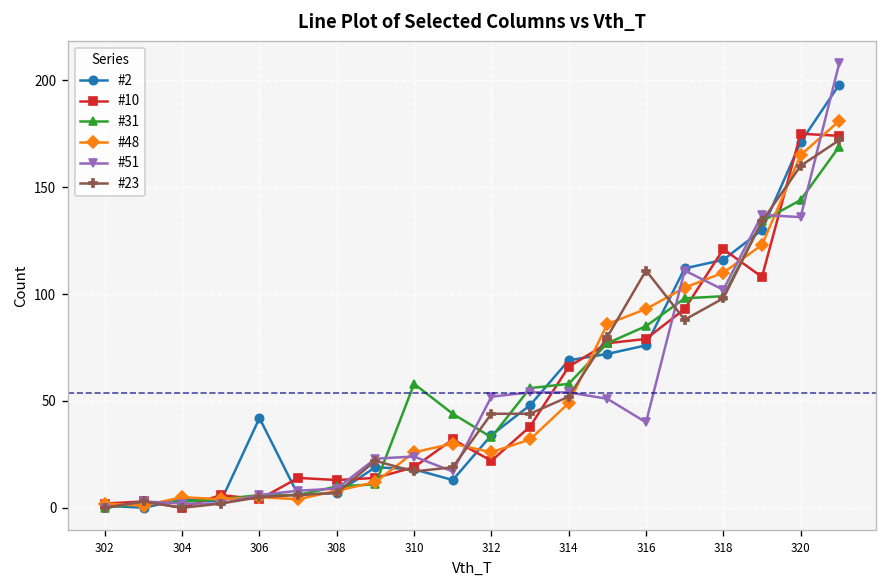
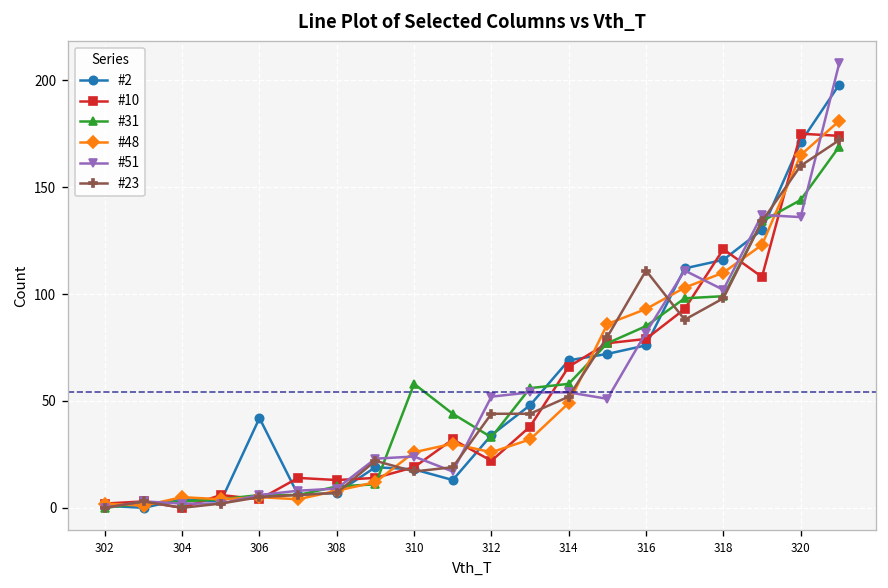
#51, 316: 40 -> 82
